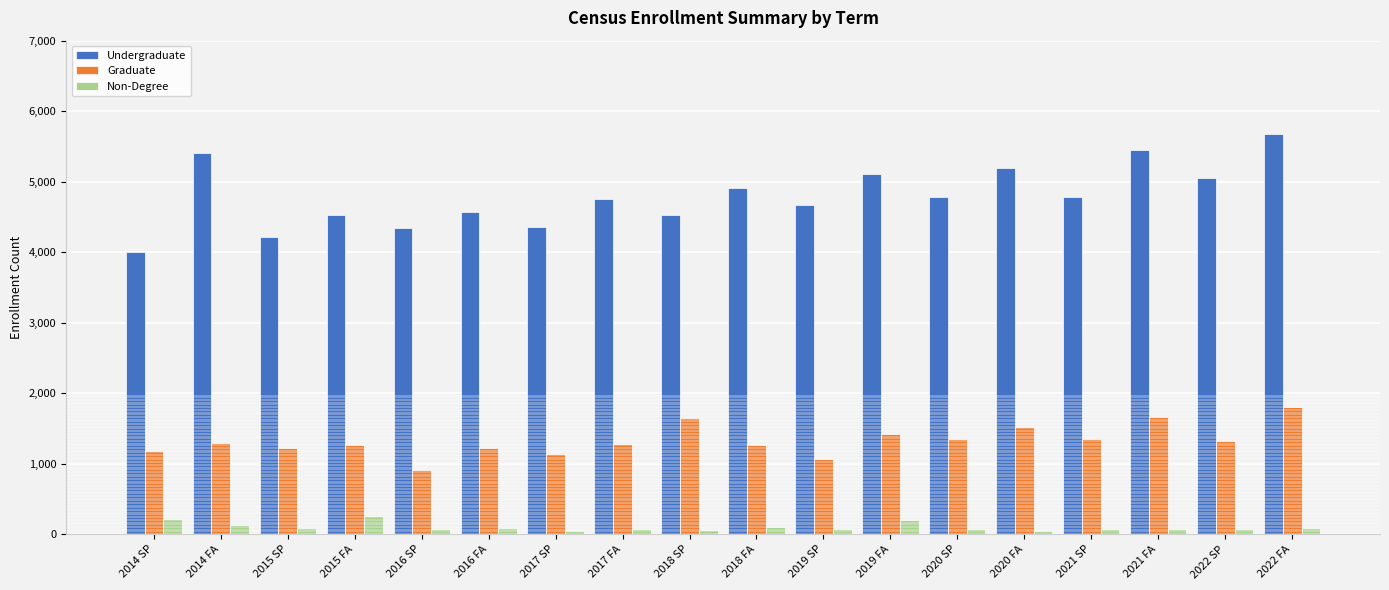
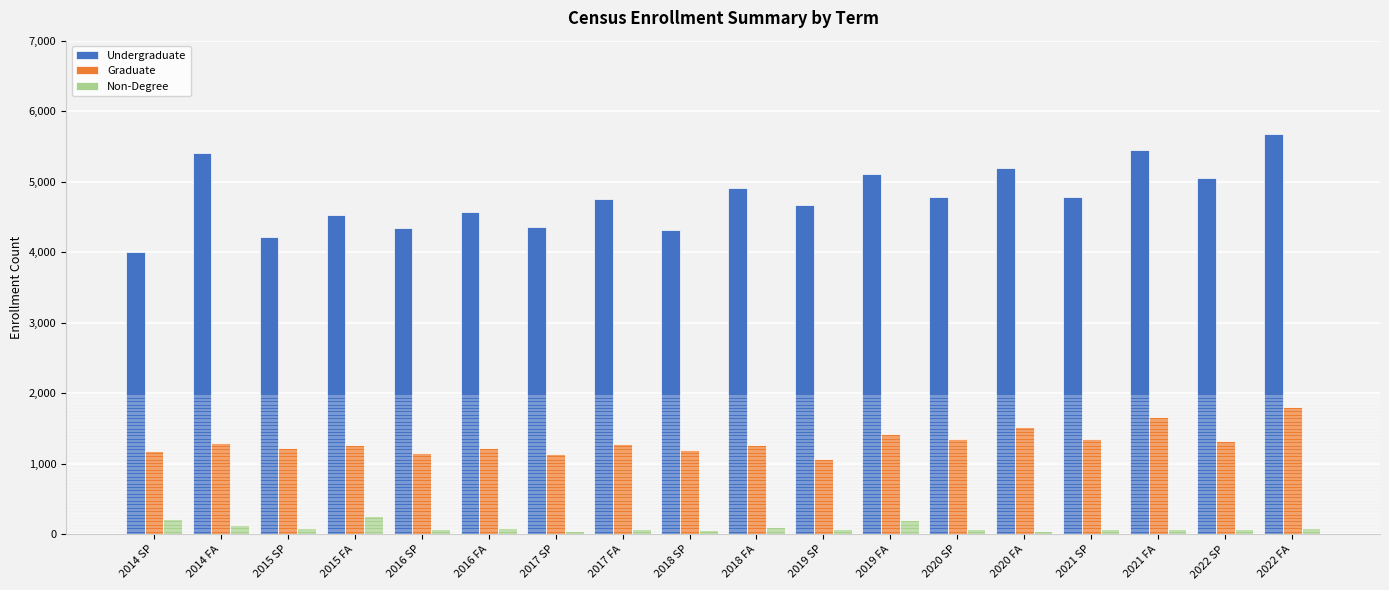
Graduate, 2016 SP: 900 -> 1,200
Undergraduate, 2018 SP: 4,500 -> 4,300
Graduate, 2018 SP: 1,600 -> 1,200
